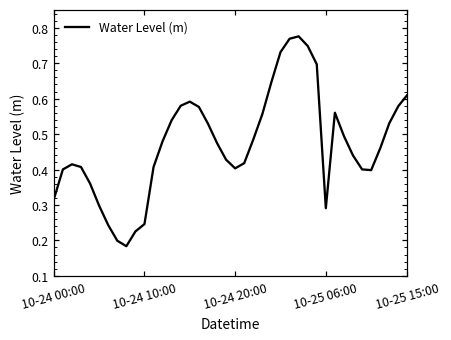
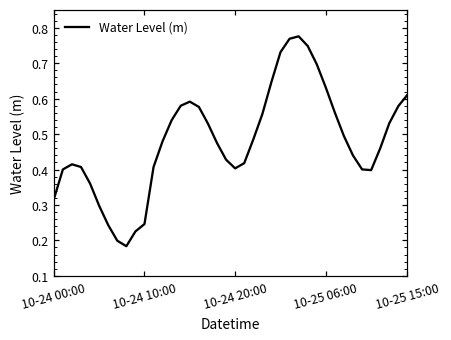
10-25 06:00: 0.29 -> 0.63
